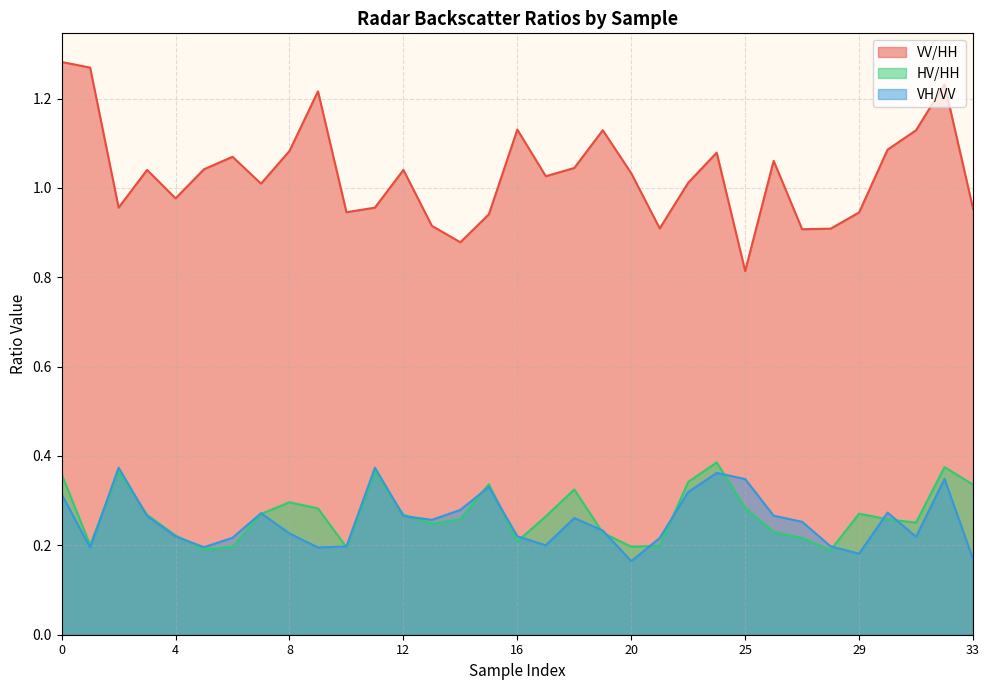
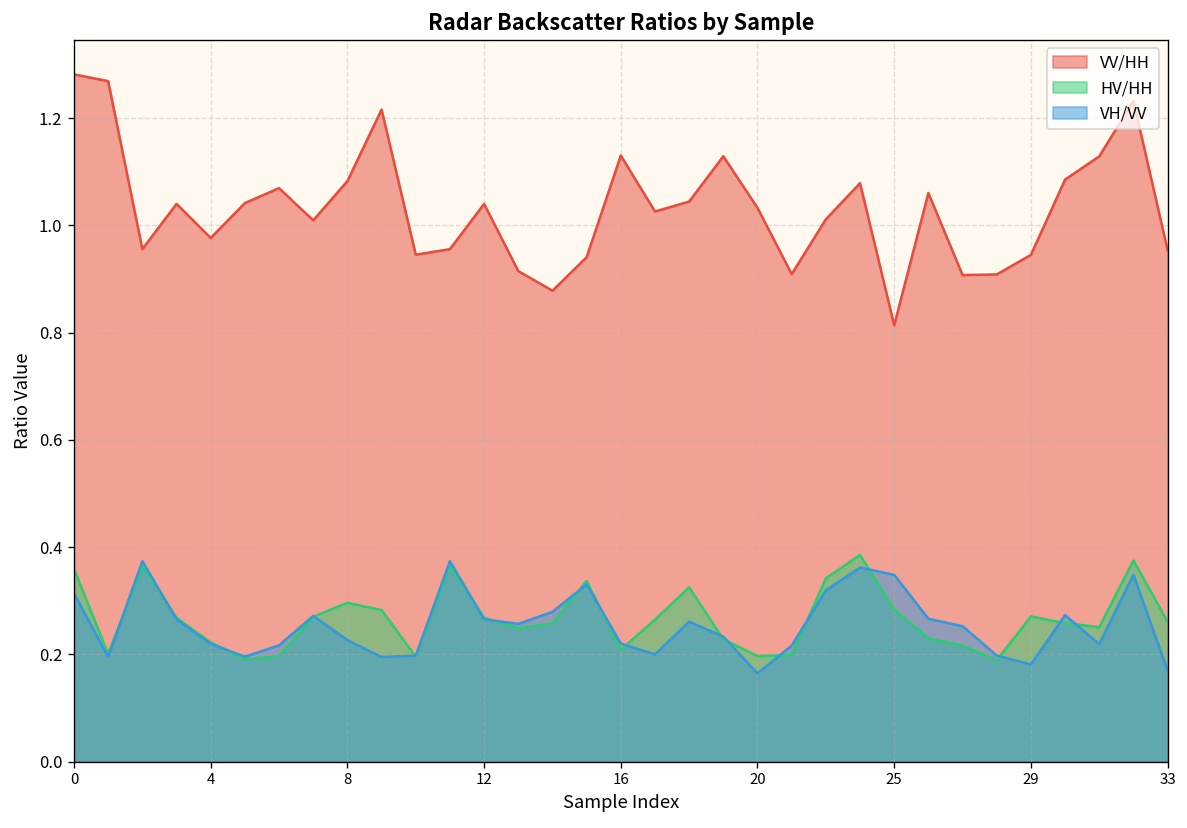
HV/HH, 33: 0.34 -> 0.26
